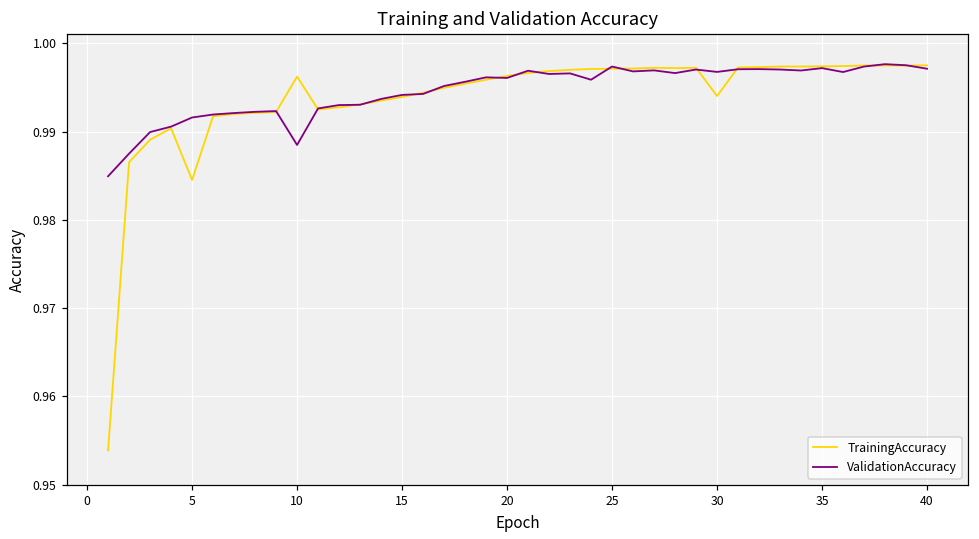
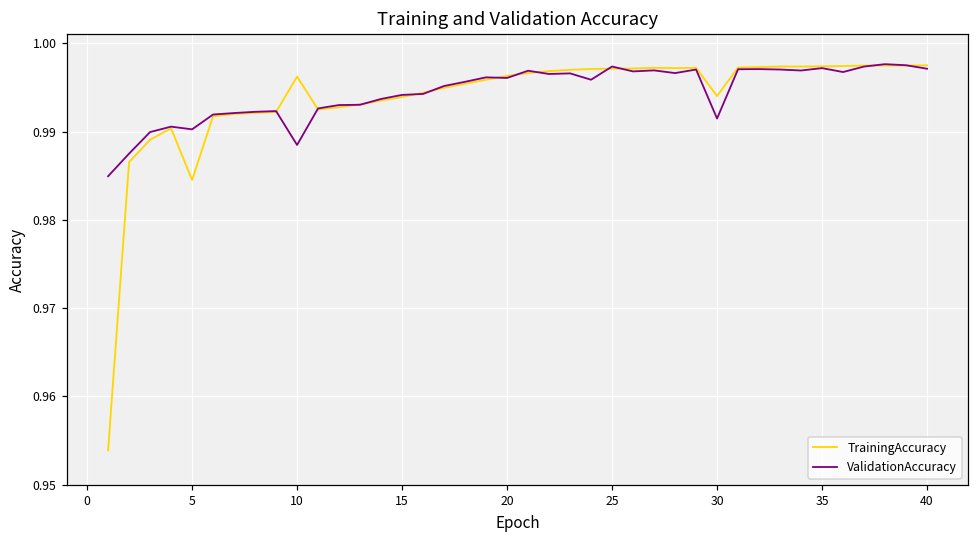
ValidationAccuracy, 5: 0.992 -> 0.990
ValidationAccuracy, 30: 0.997 -> 0.991
